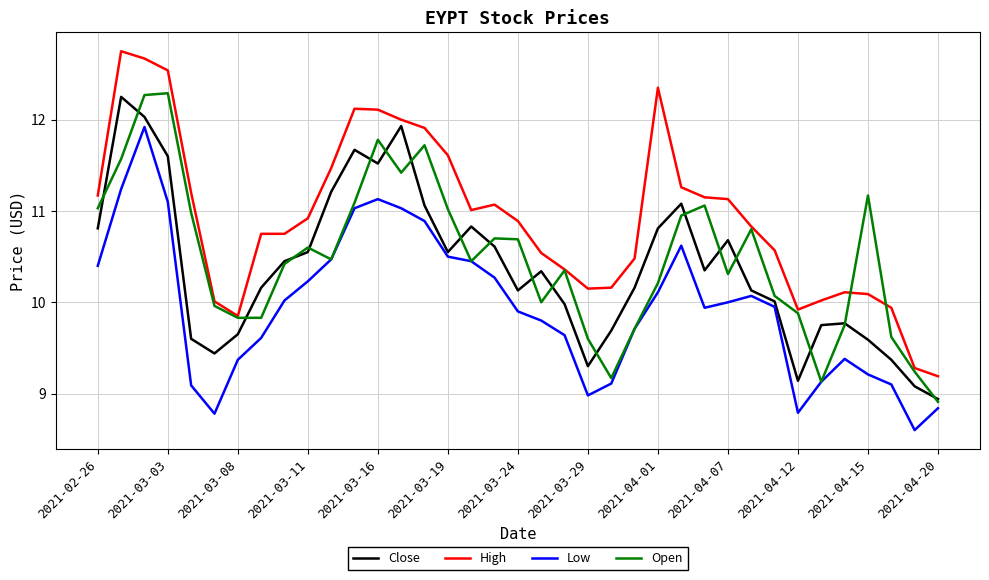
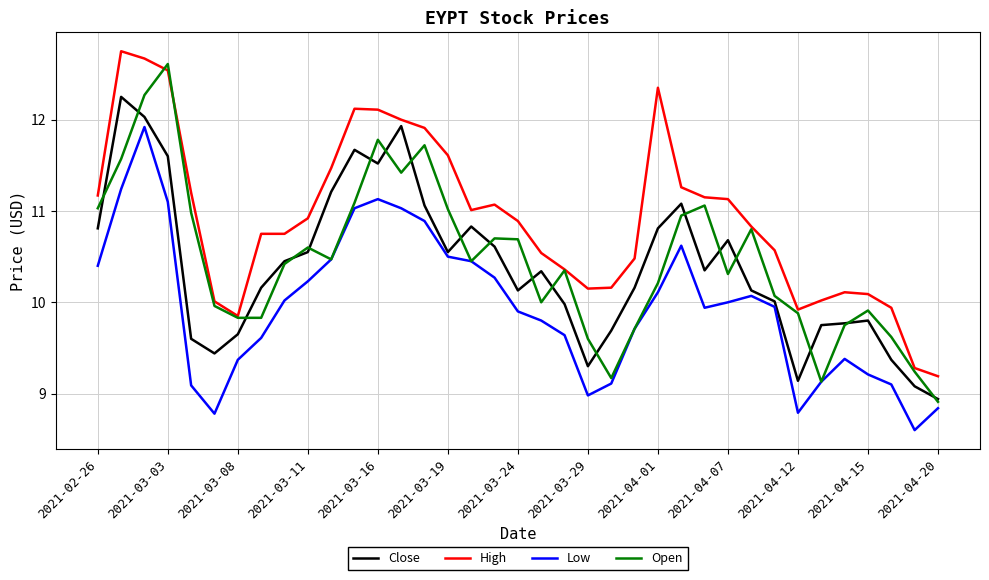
Open, 2021-03-03: 12.3 -> 12.6
Close, 2021-04-15: 9.6 -> 9.8
Open, 2021-04-15: 11.2 -> 9.9
